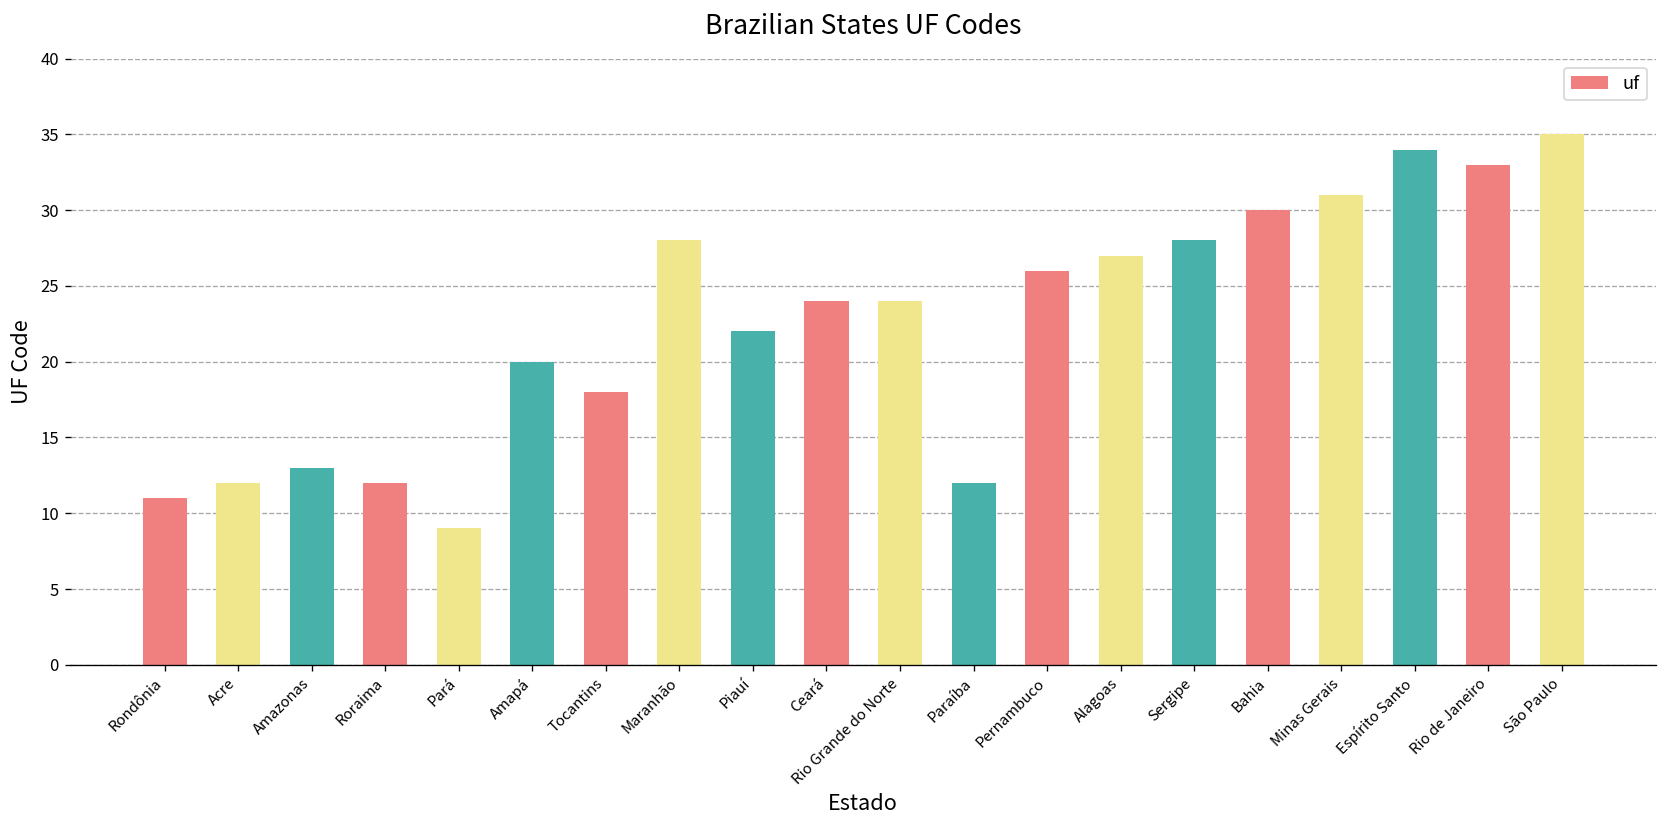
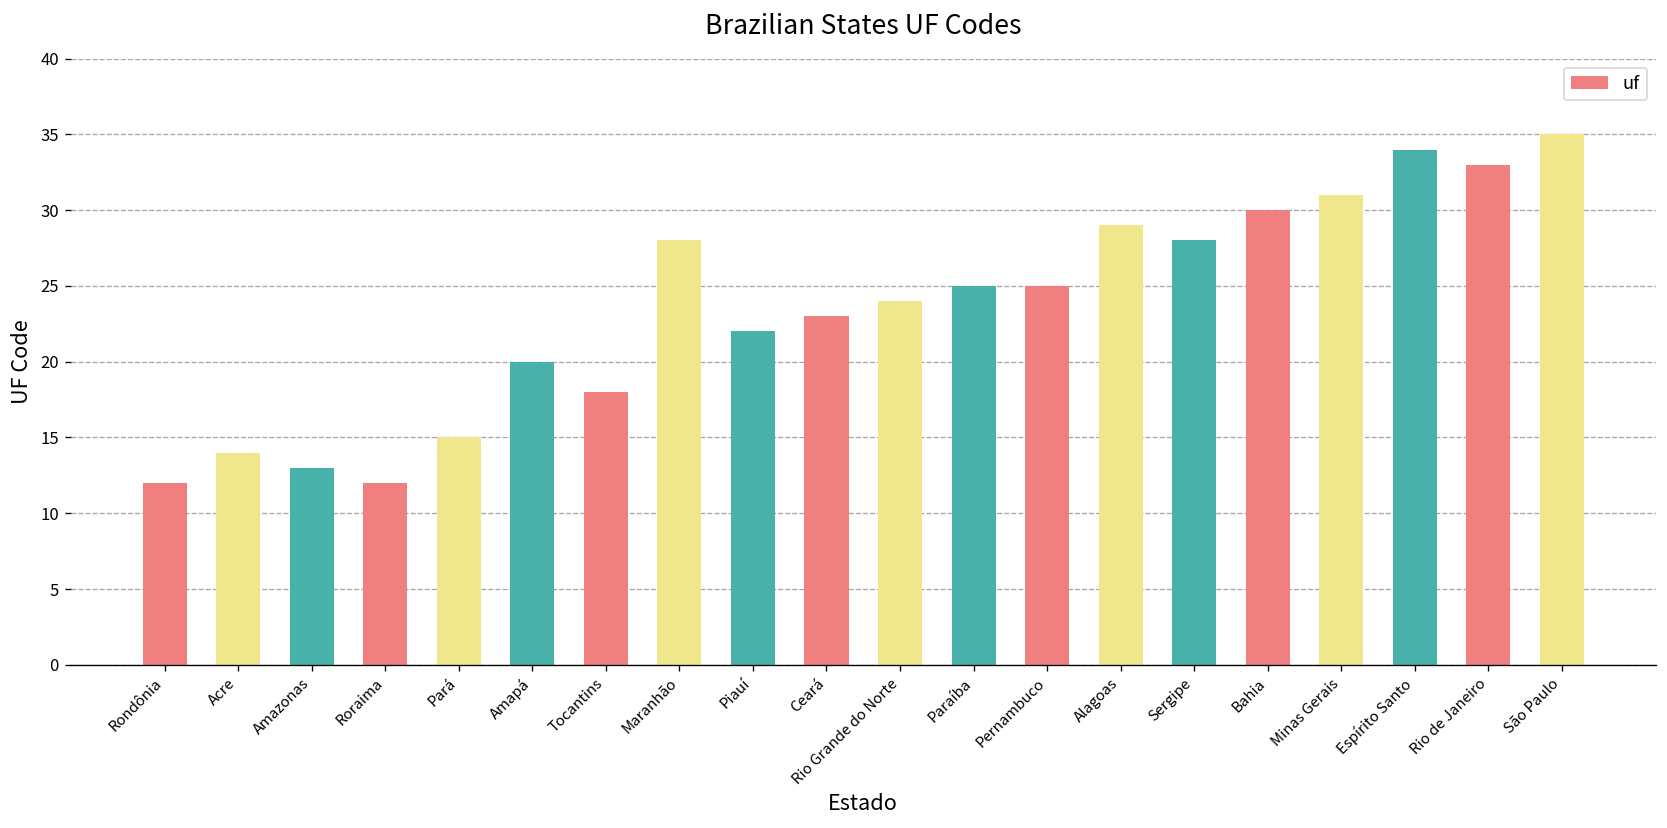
Rondônia: 11 -> 12
Acre: 12 -> 14
Pará: 9 -> 15
Ceará: 24 -> 23
Paraíba: 12 -> 25
Pernambuco: 26 -> 25
Alagoas: 27 -> 29
